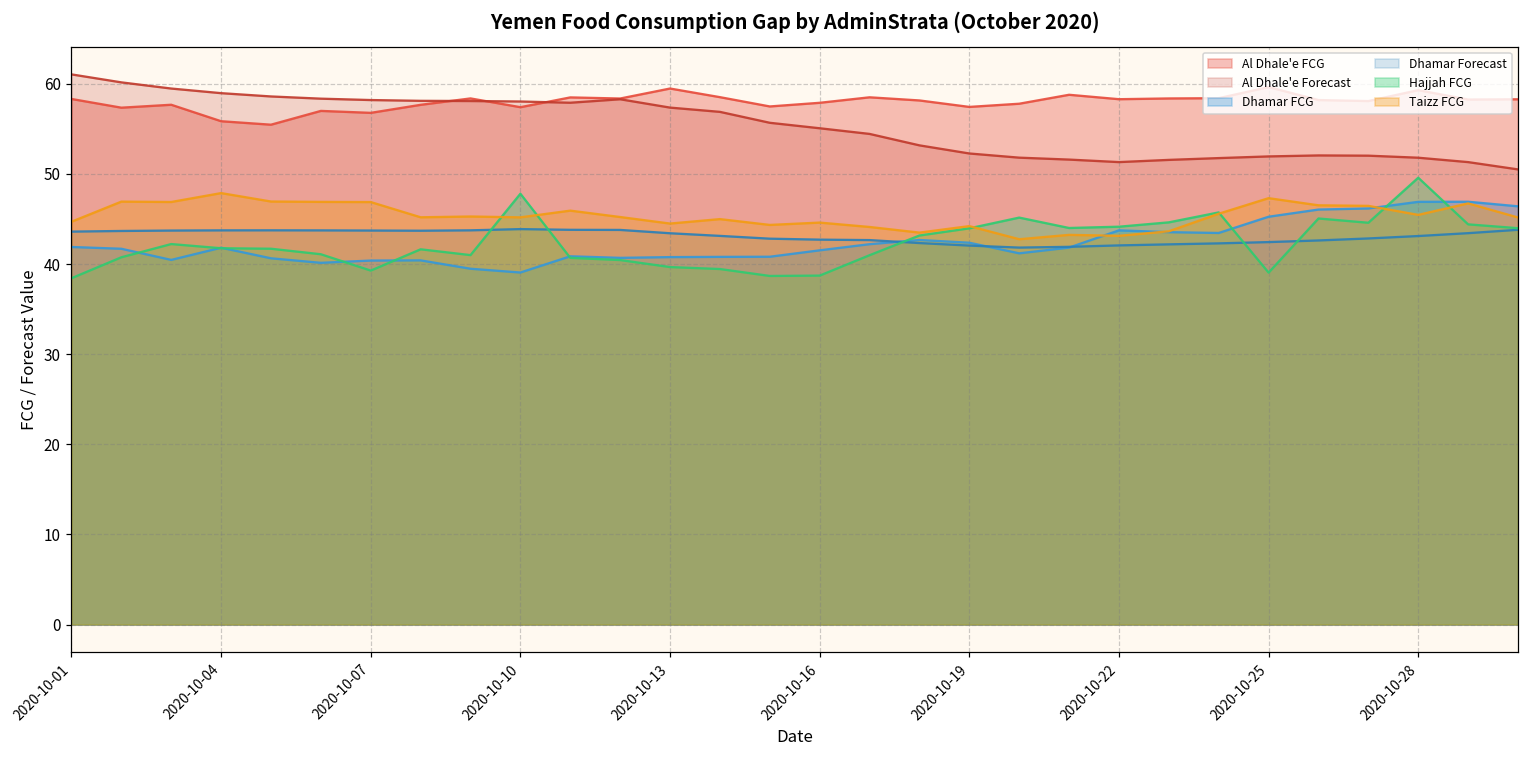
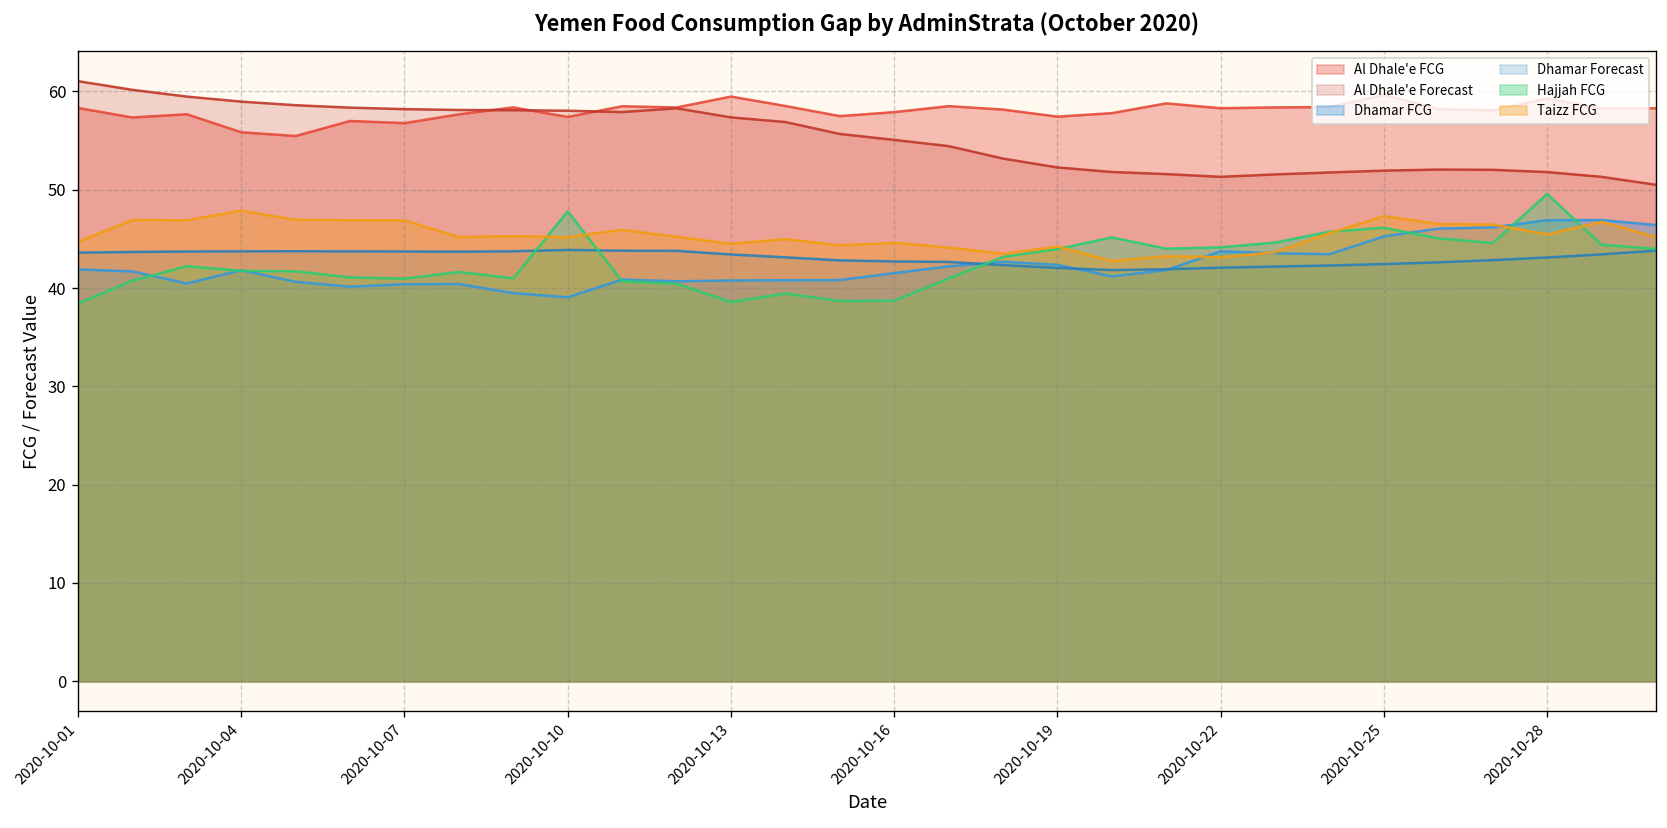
Hajjah FCG, 2020-10-07: 39 -> 41
Hajjah FCG, 2020-10-13: 40 -> 39
Hajjah FCG, 2020-10-25: 39 -> 46
